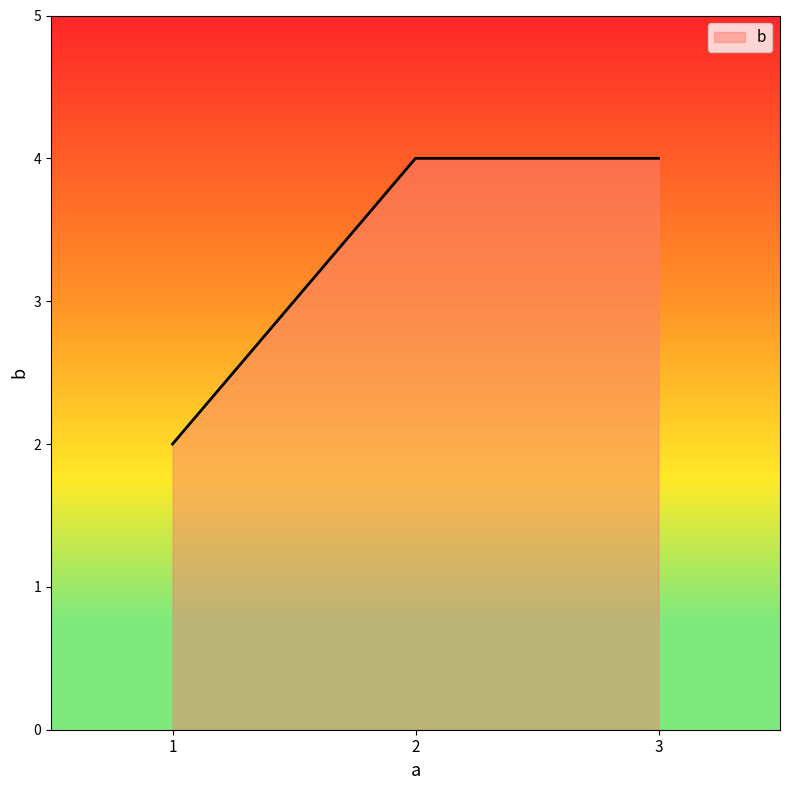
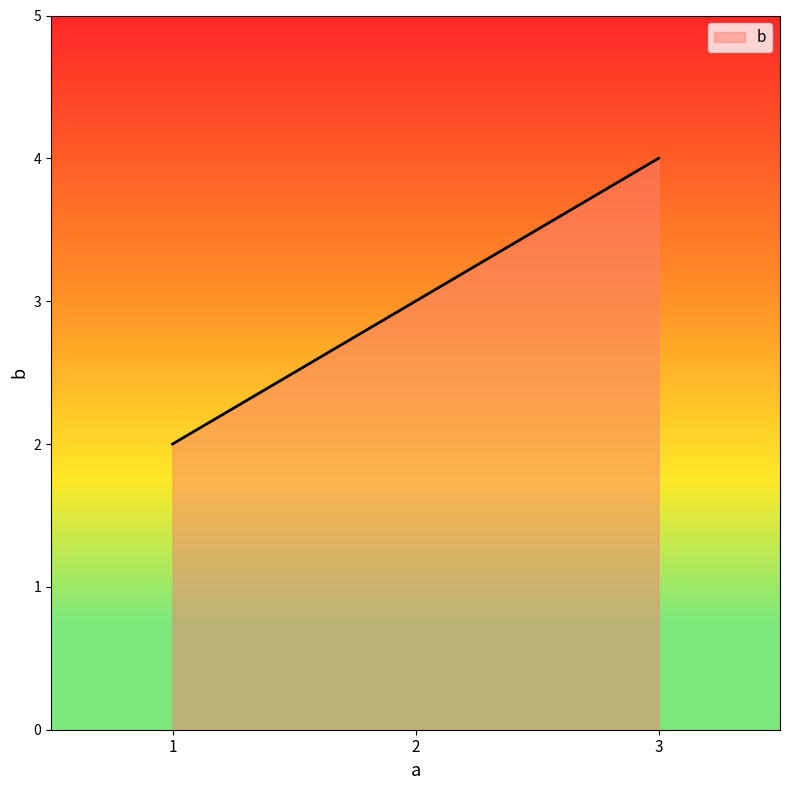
2: 4 -> 3
